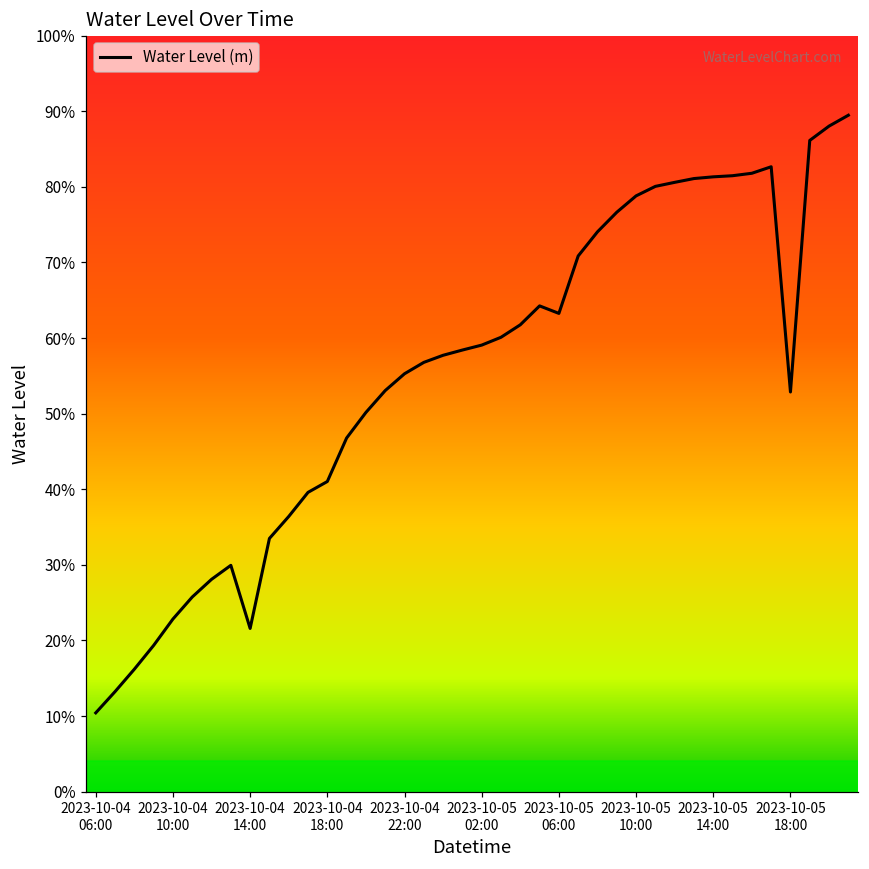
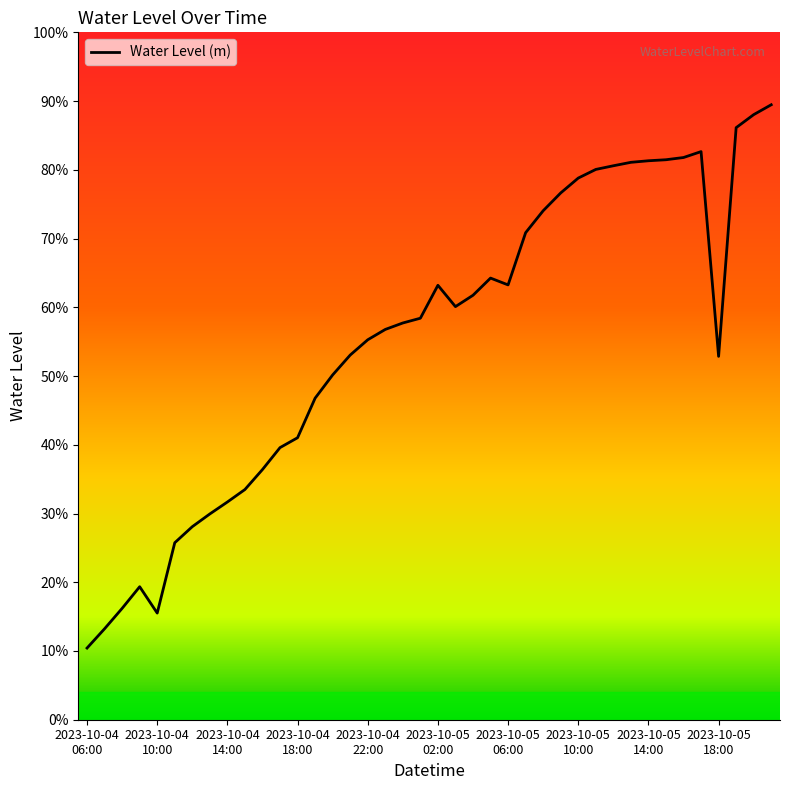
2023-10-04 10:00: 23% -> 16%
2023-10-04 14:00: 22% -> 32%
2023-10-05 02:00: 59% -> 63%
